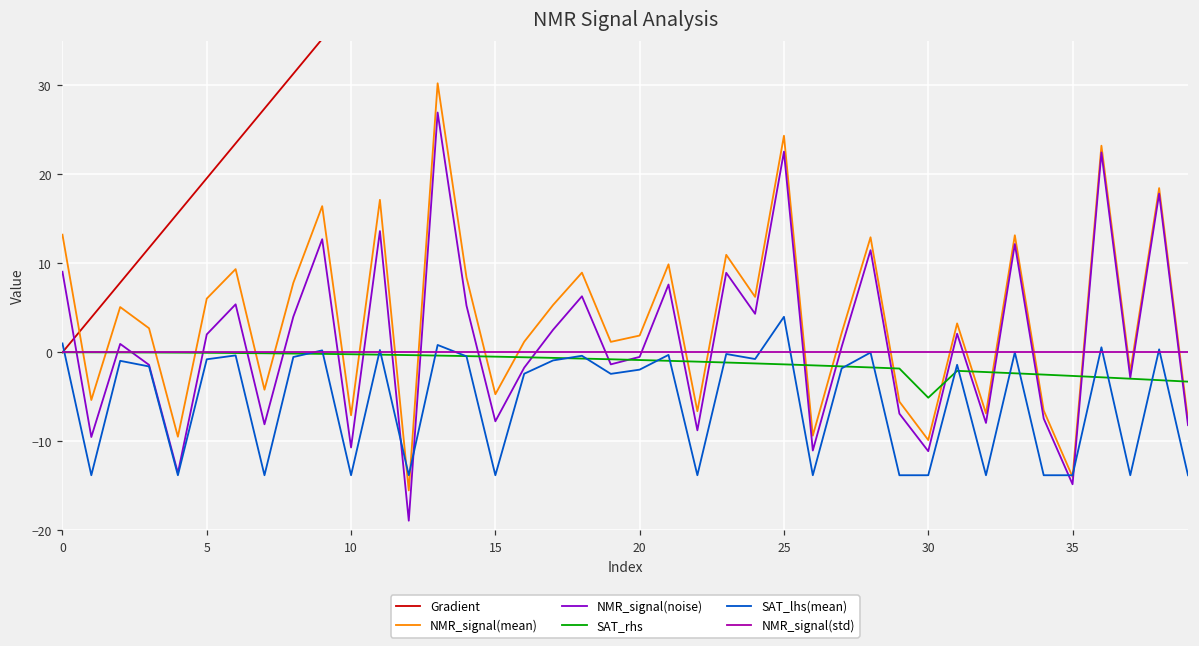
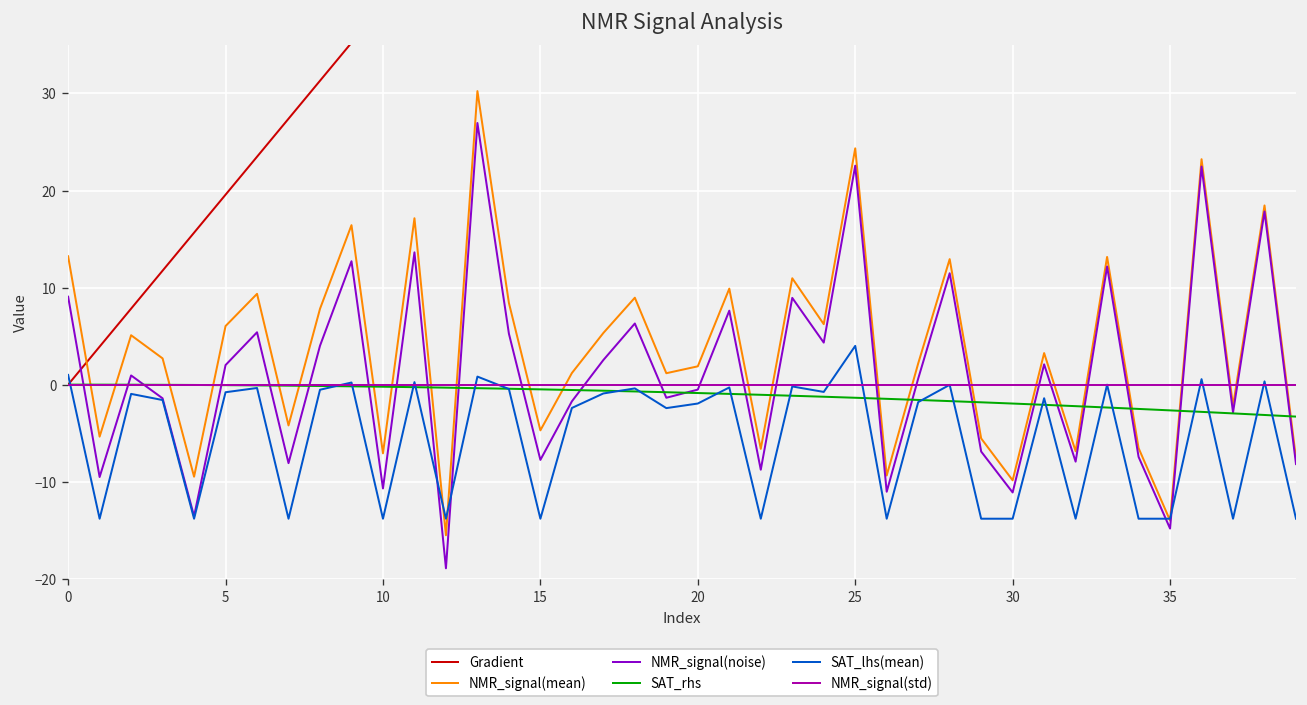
SAT_rhs, 30: -5 -> -2
